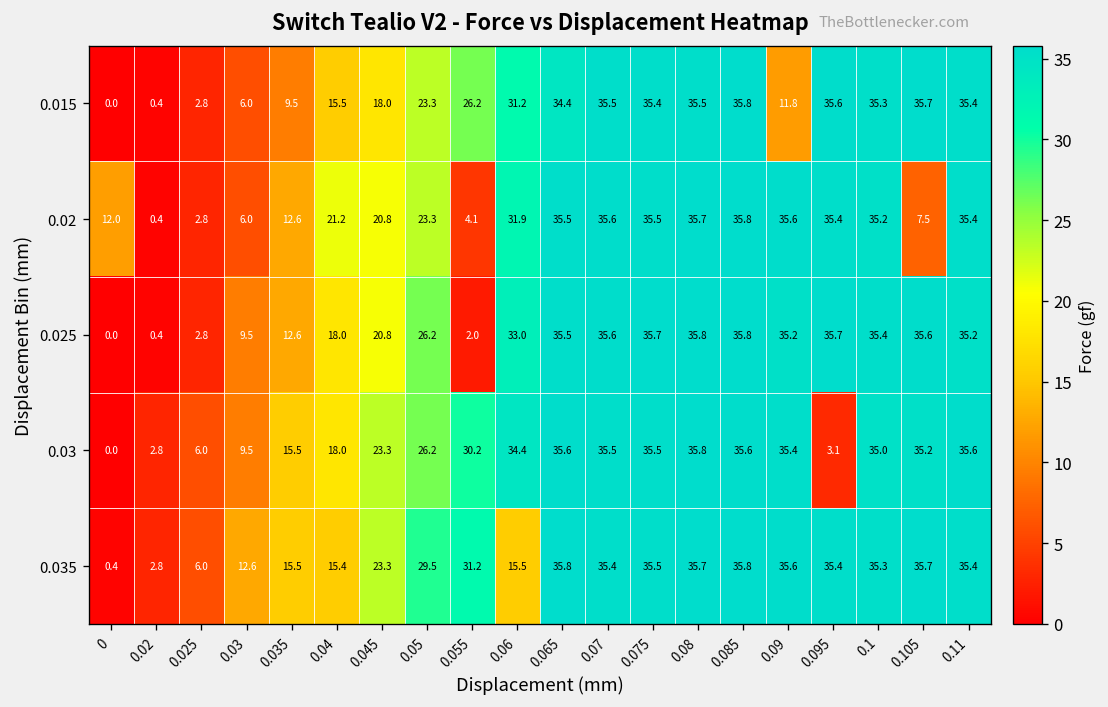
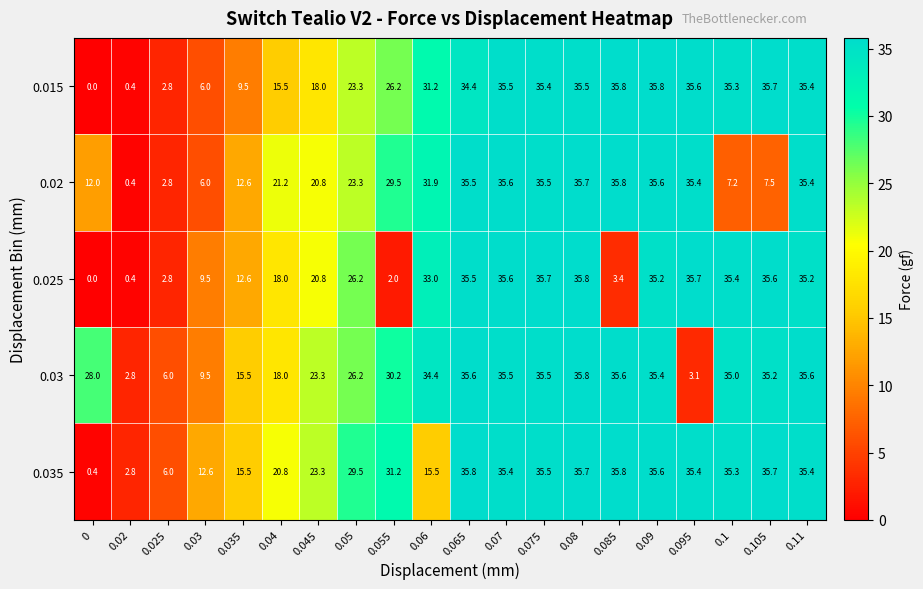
0.015, 0.09: 11.8 -> 35.8
0.02, 0.055: 4.1 -> 29.5
0.02, 0.1: 35.2 -> 7.2
0.025, 0.085: 35.8 -> 3.4
0.03, 0: 0.0 -> 28.0
0.035, 0.04: 15.4 -> 20.8
